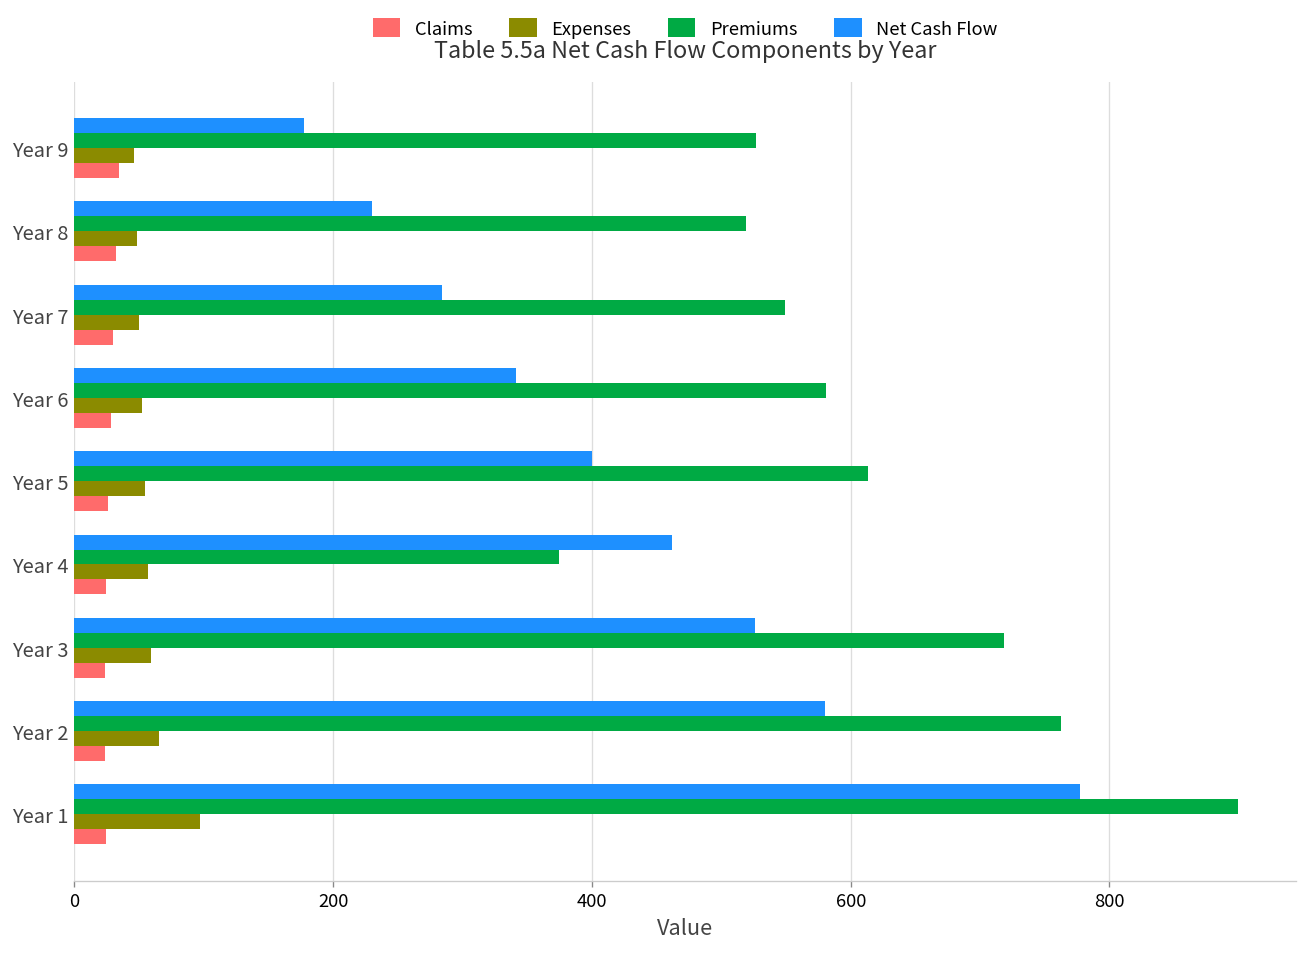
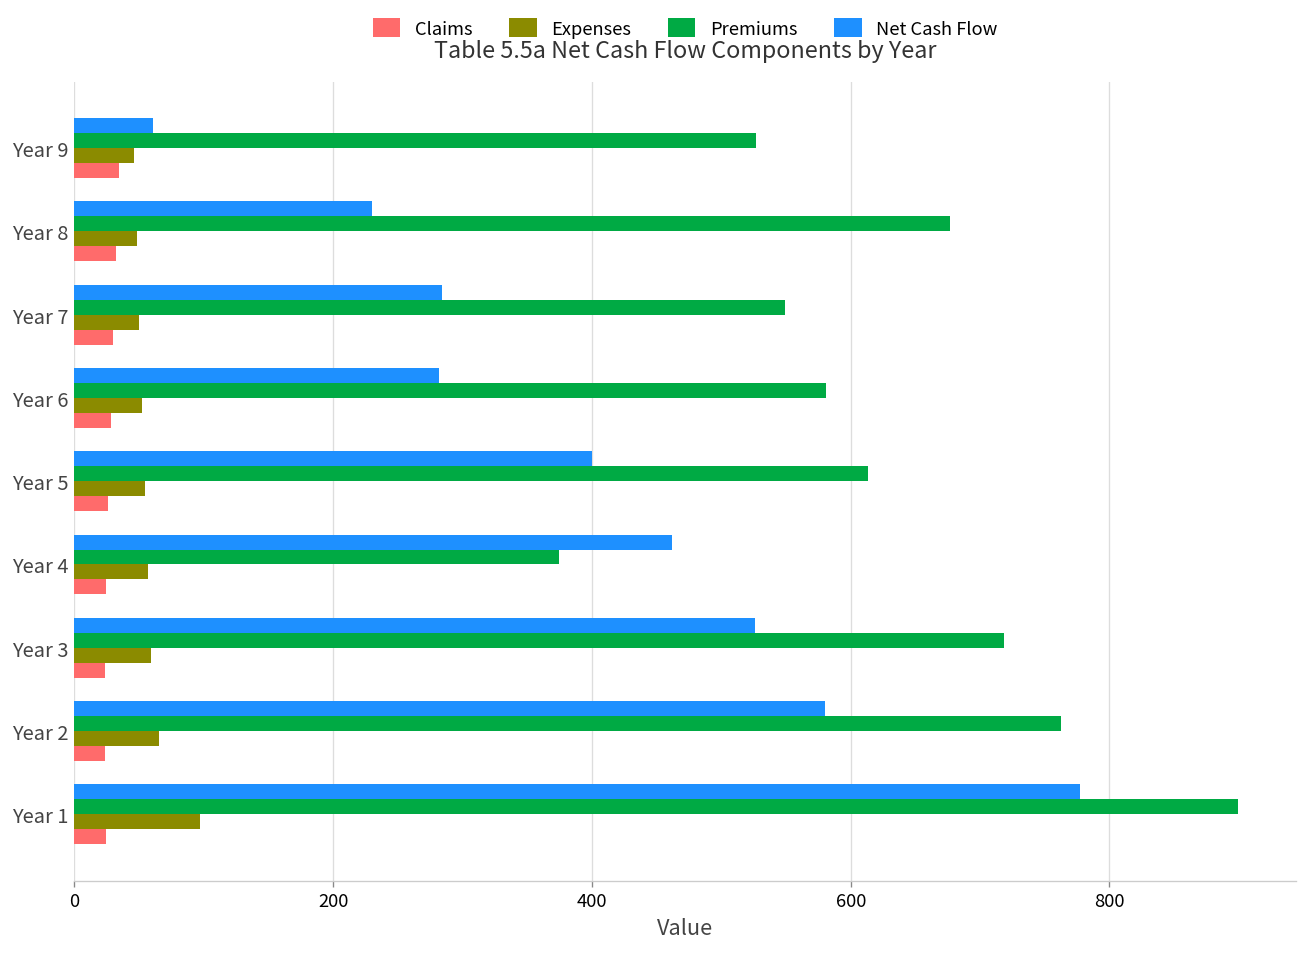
Net Cash Flow, Year 9: 177 -> 61
Premiums, Year 8: 519 -> 677
Net Cash Flow, Year 6: 341 -> 282
